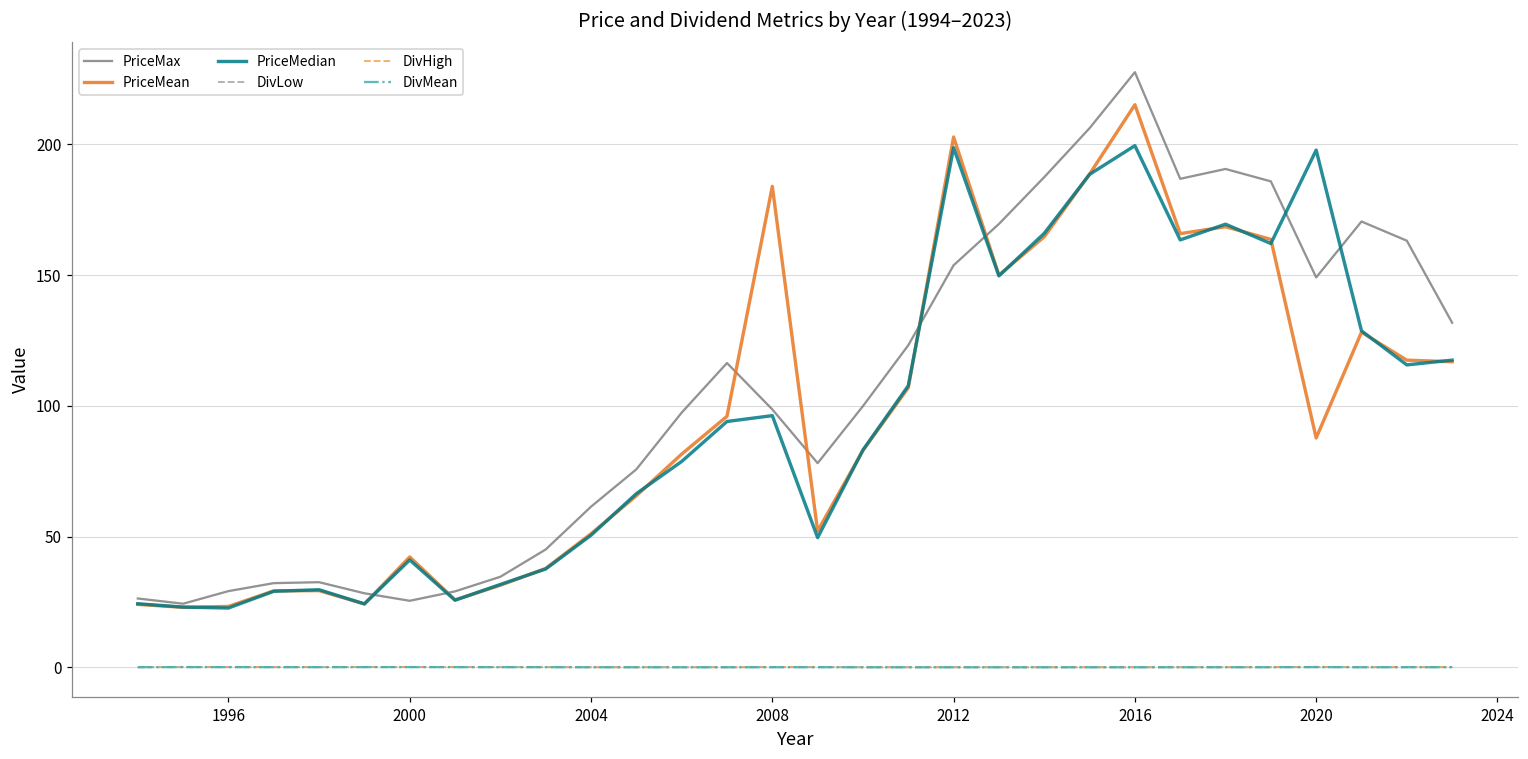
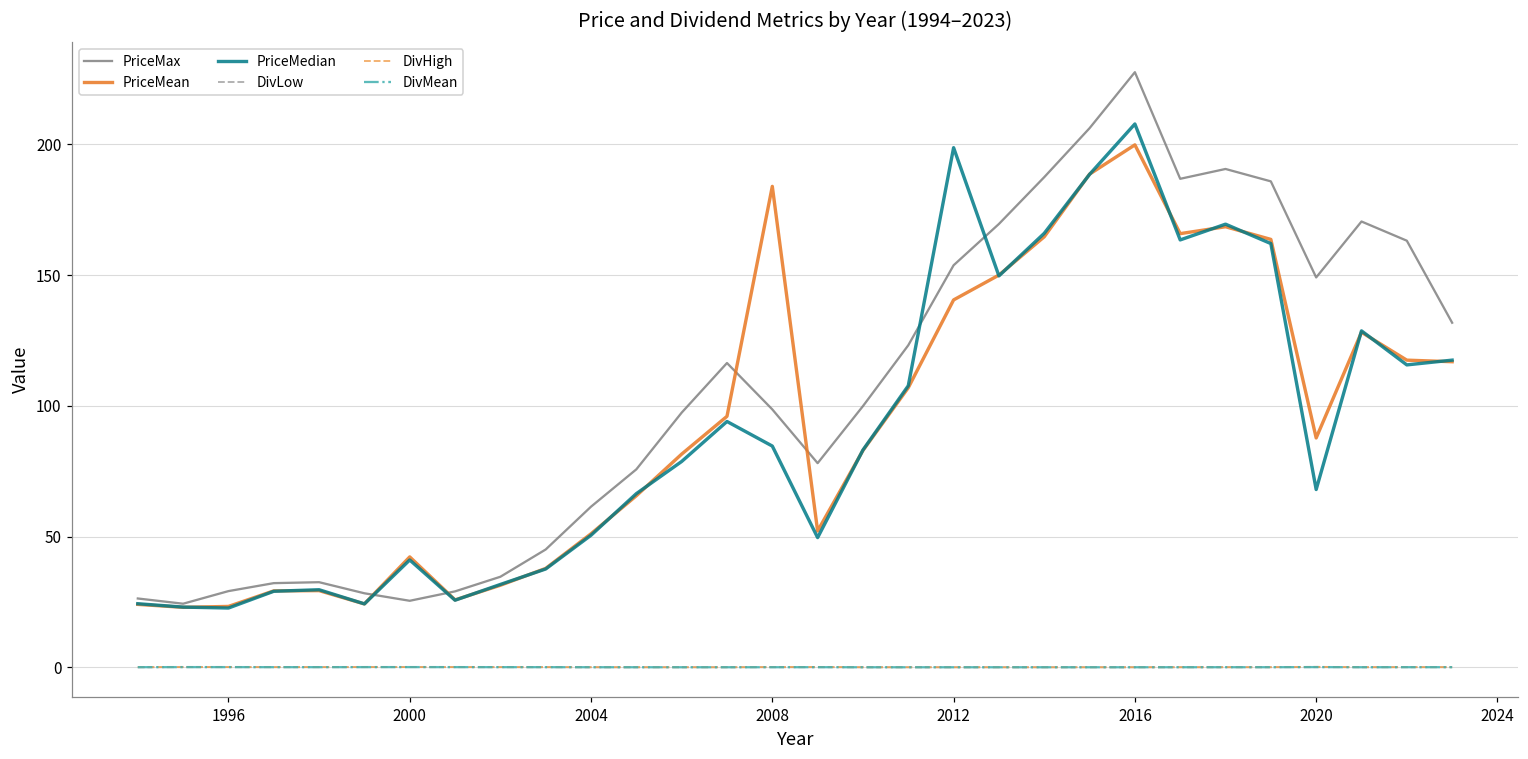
PriceMedian, 2008: 96 -> 85
PriceMean, 2012: 203 -> 141
PriceMean, 2016: 215 -> 200
PriceMedian, 2016: 200 -> 208
PriceMedian, 2020: 198 -> 68
